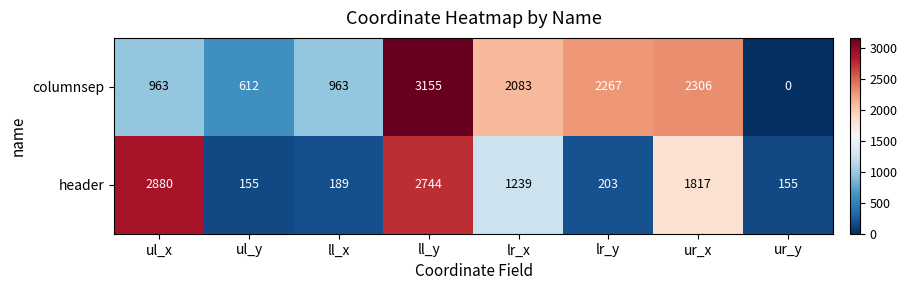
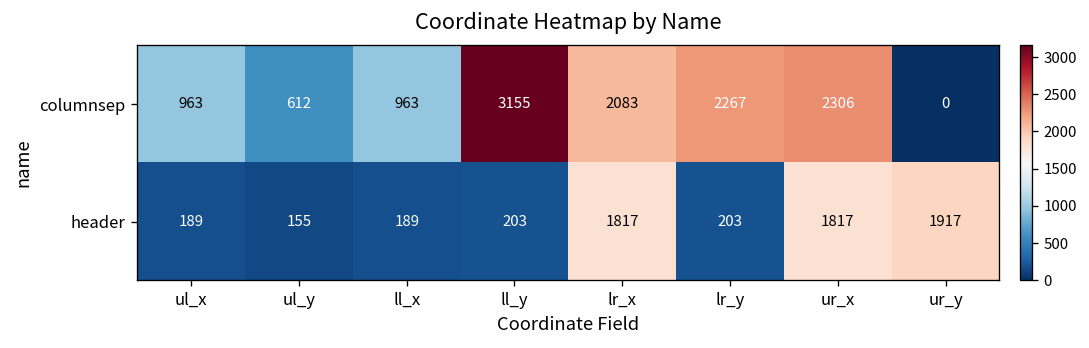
header, ul_x: 2880 -> 189
header, ll_y: 2744 -> 203
header, lr_x: 1239 -> 1817
header, ur_y: 155 -> 1917
